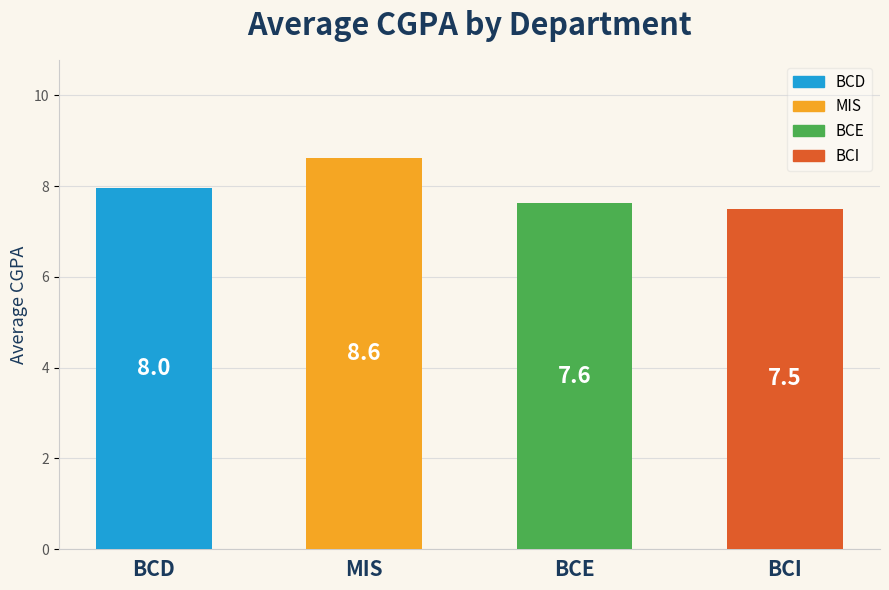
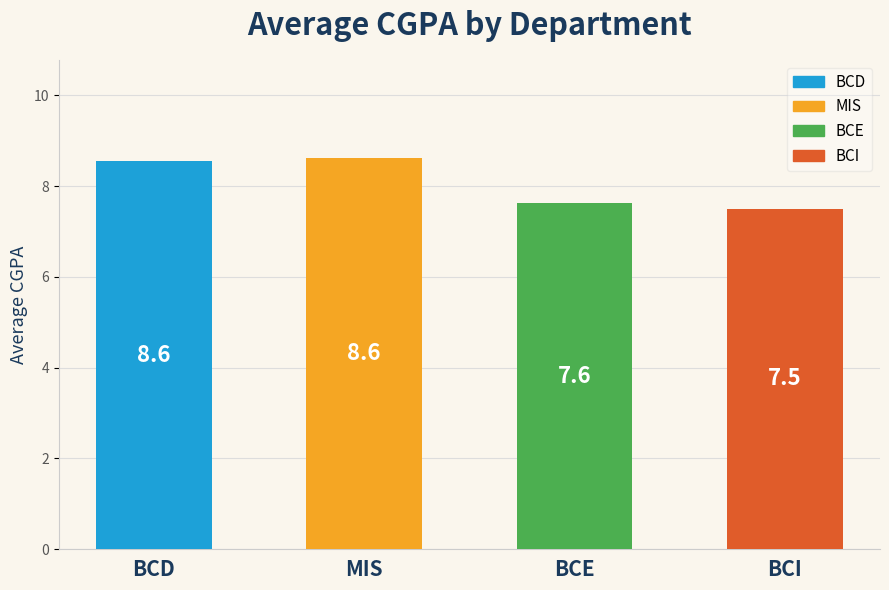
BCD: 8.0 -> 8.6
